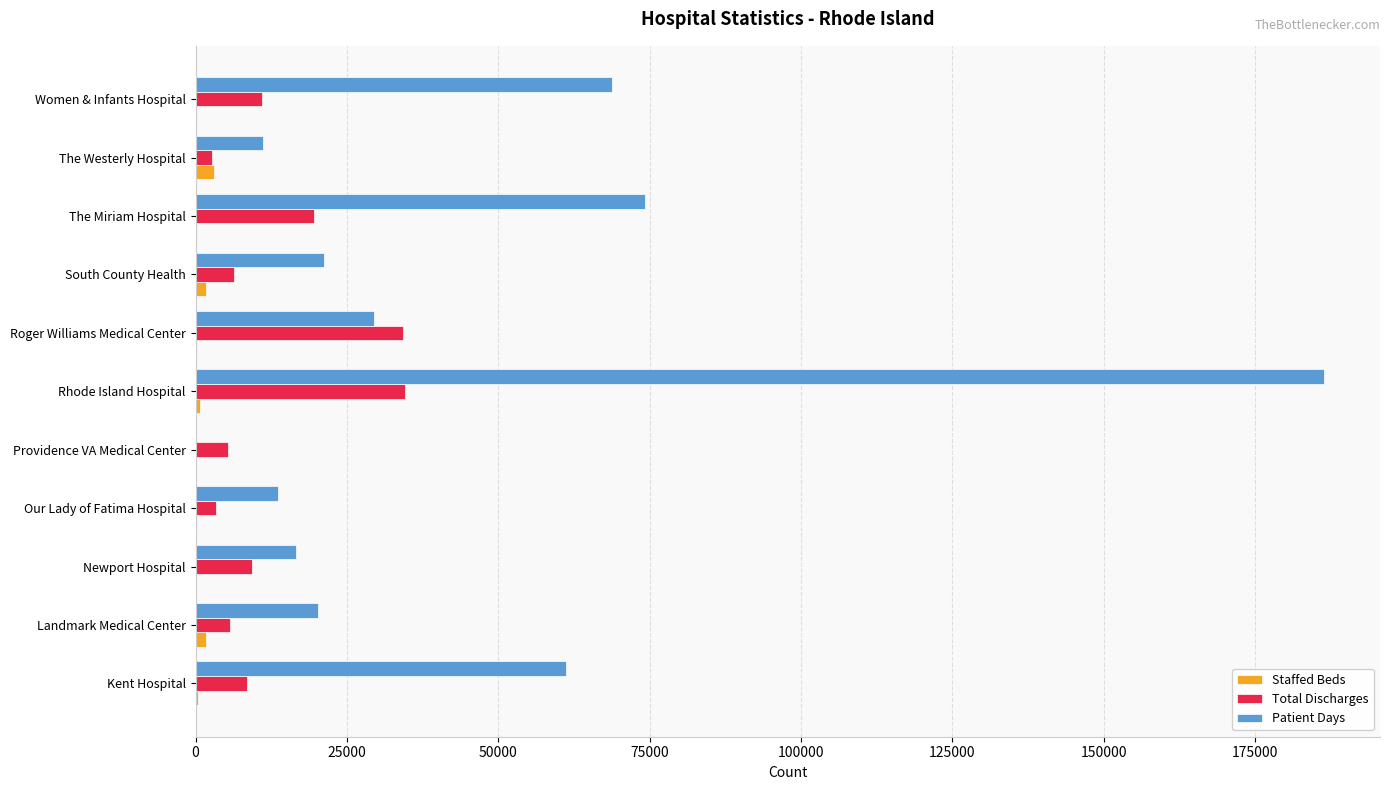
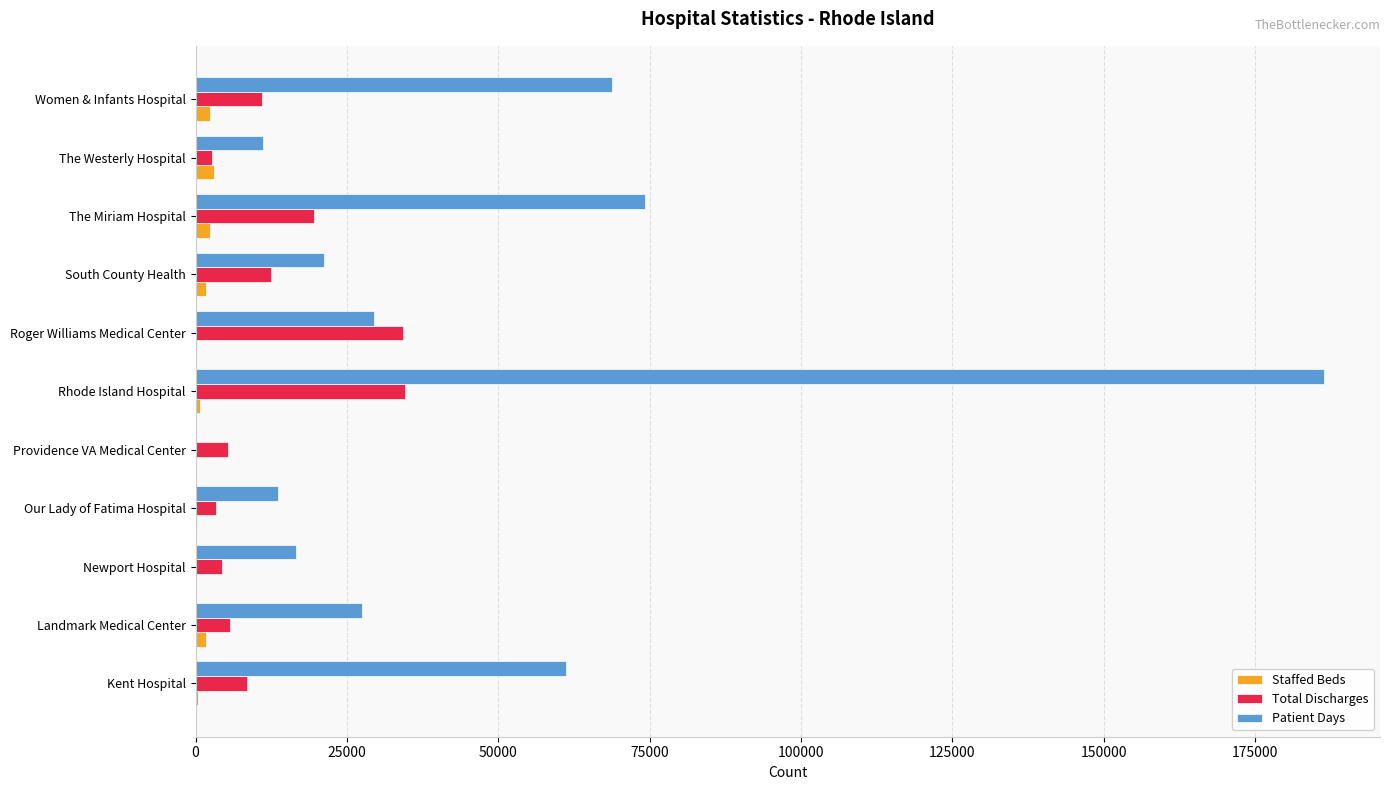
Staffed Beds, Women & Infants Hospital: 0 -> 2000
Staffed Beds, The Miriam Hospital: 0 -> 2000
Total Discharges, South County Health: 6000 -> 12000
Total Discharges, Newport Hospital: 9000 -> 4000
Patient Days, Landmark Medical Center: 20000 -> 28000
